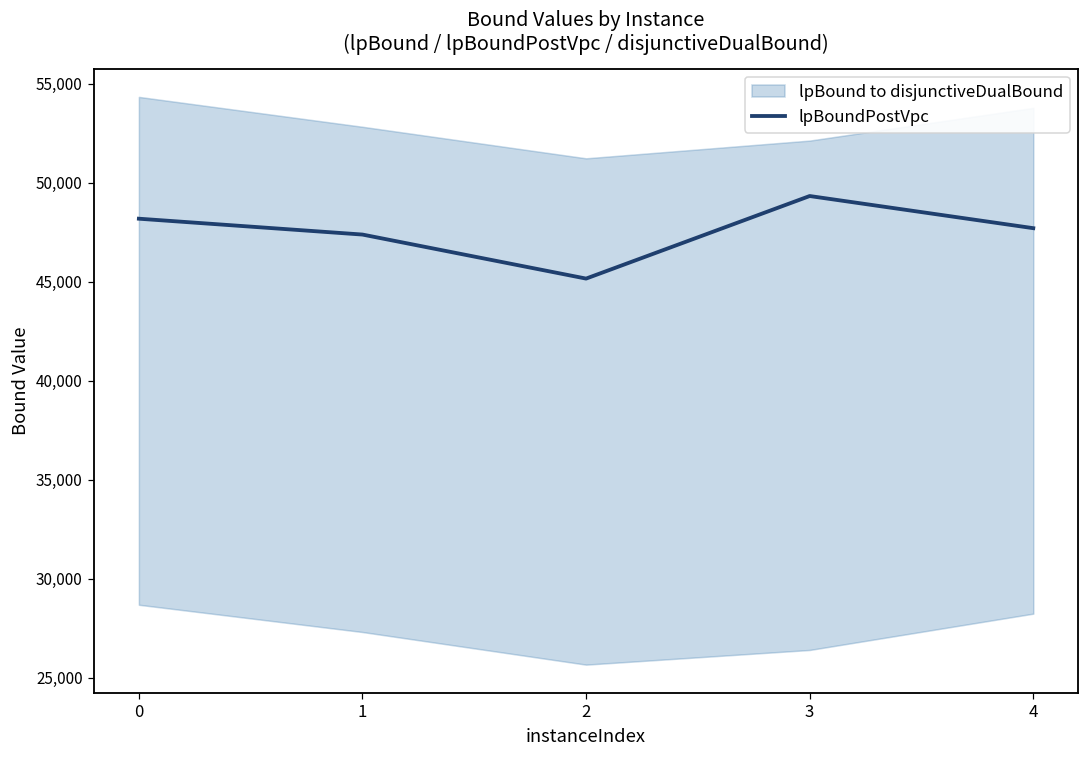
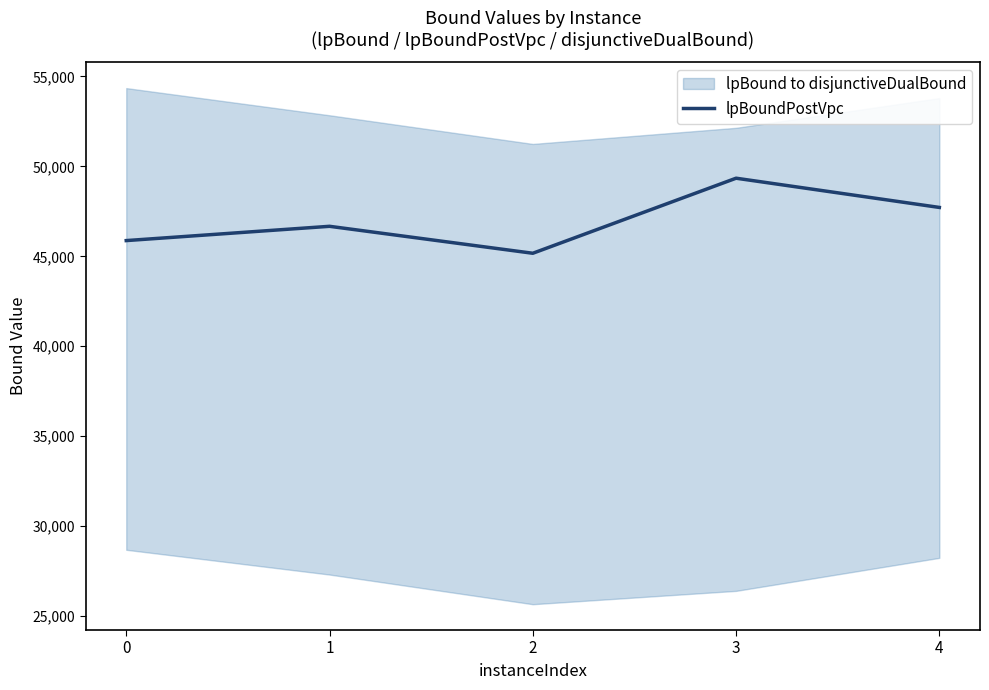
lpBoundPostVpc, 0: 48,200 -> 45,900
lpBoundPostVpc, 1: 47,400 -> 46,700
